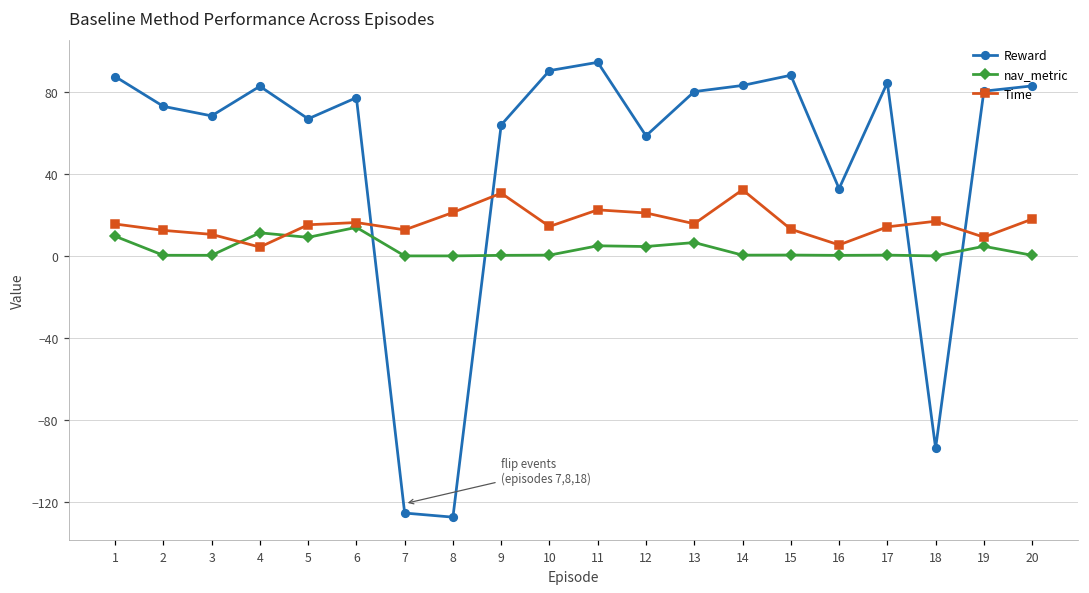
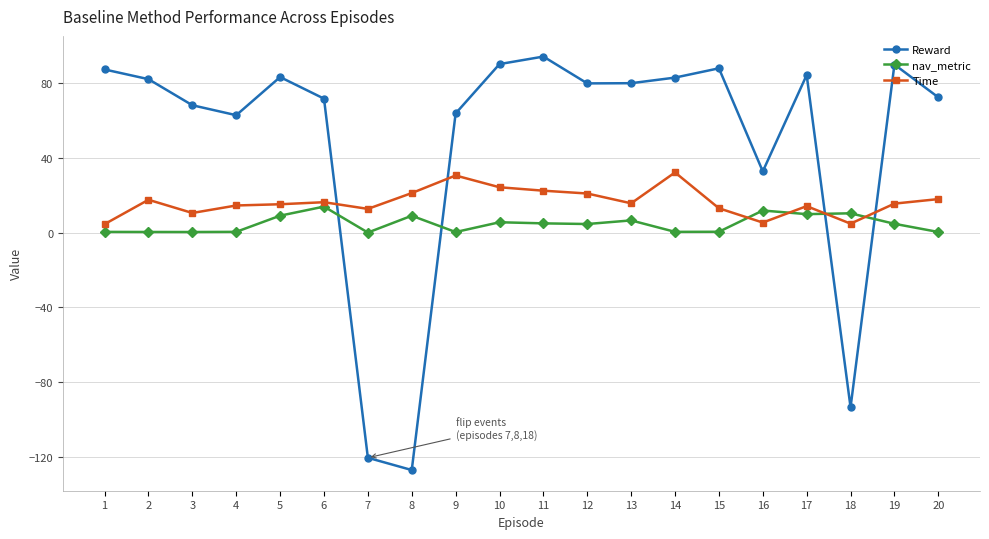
nav_metric, 1: 10 -> 0
Time, 1: 16 -> 5
Reward, 2: 73 -> 82
Time, 2: 12 -> 18
Reward, 4: 83 -> 63
nav_metric, 4: 11 -> 0
Time, 4: 4 -> 14
Reward, 5: 67 -> 83
Reward, 6: 77 -> 72
Reward, 7: -125 -> -121
nav_metric, 8: 0 -> 9
nav_metric, 10: 0 -> 6
Time, 10: 14 -> 24
Reward, 12: 58 -> 80
nav_metric, 16: 0 -> 12
nav_metric, 17: 0 -> 10
nav_metric, 18: 0 -> 10
Time, 18: 17 -> 5
Reward, 19: 80 -> 90
Time, 19: 9 -> 15
Reward, 20: 83 -> 72
